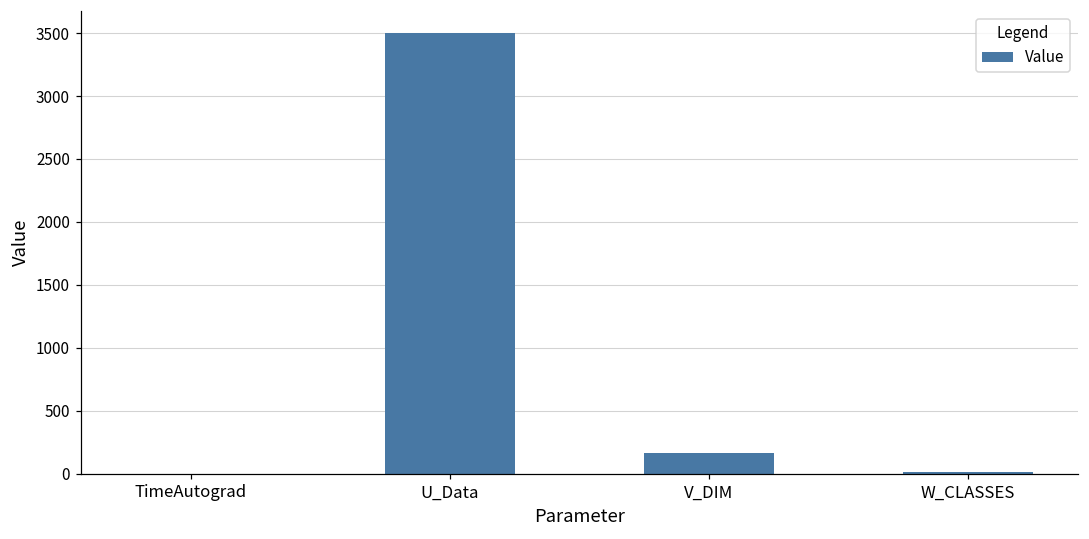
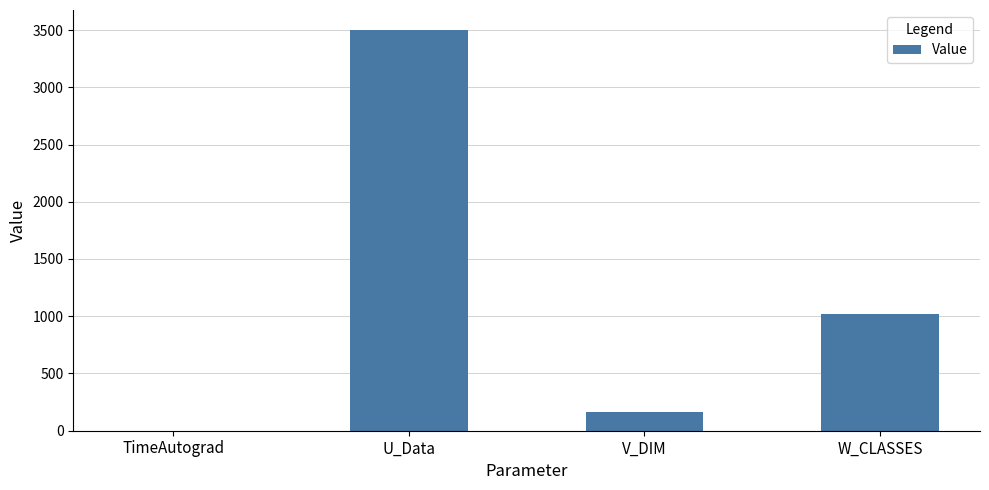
W_CLASSES: 10 -> 1020
